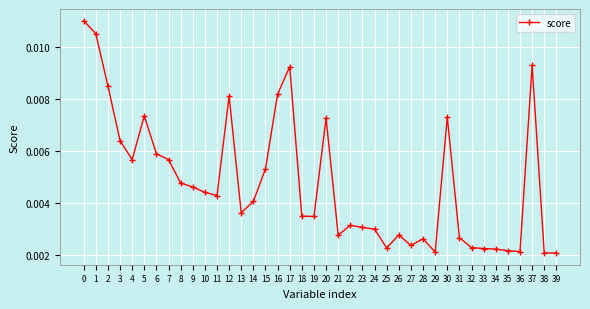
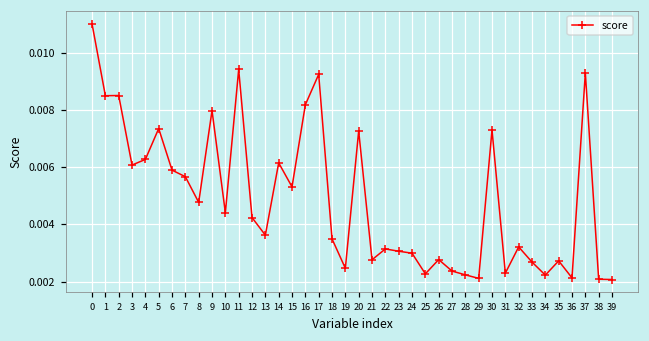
1: 0.0105 -> 0.0085
3: 0.0064 -> 0.0061
4: 0.0057 -> 0.0063
9: 0.0046 -> 0.0080
11: 0.0043 -> 0.0094
12: 0.0081 -> 0.0042
14: 0.0041 -> 0.0062
19: 0.0035 -> 0.0025
28: 0.0026 -> 0.0022
31: 0.0027 -> 0.0023
32: 0.0023 -> 0.0032
33: 0.0023 -> 0.0027
35: 0.0022 -> 0.0027
